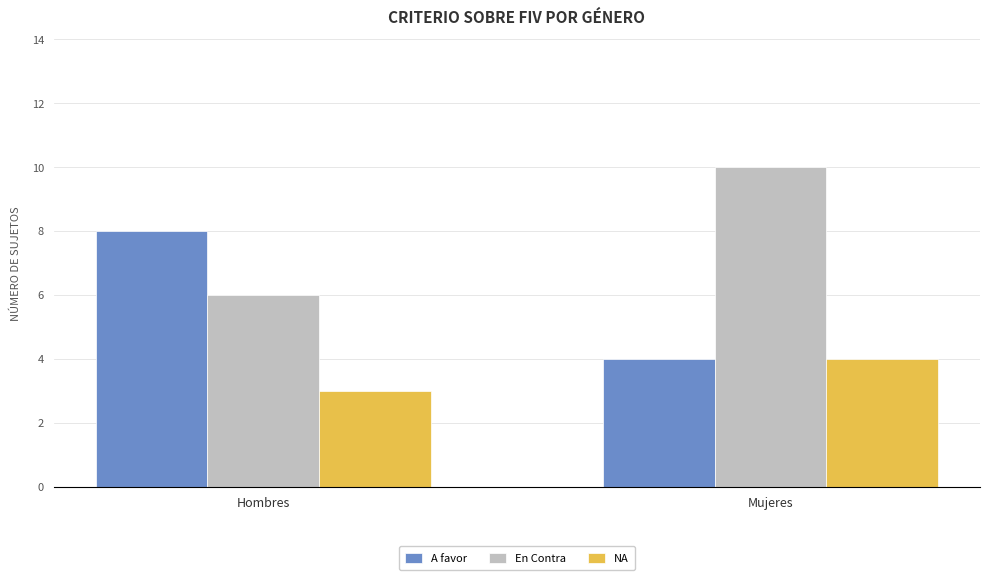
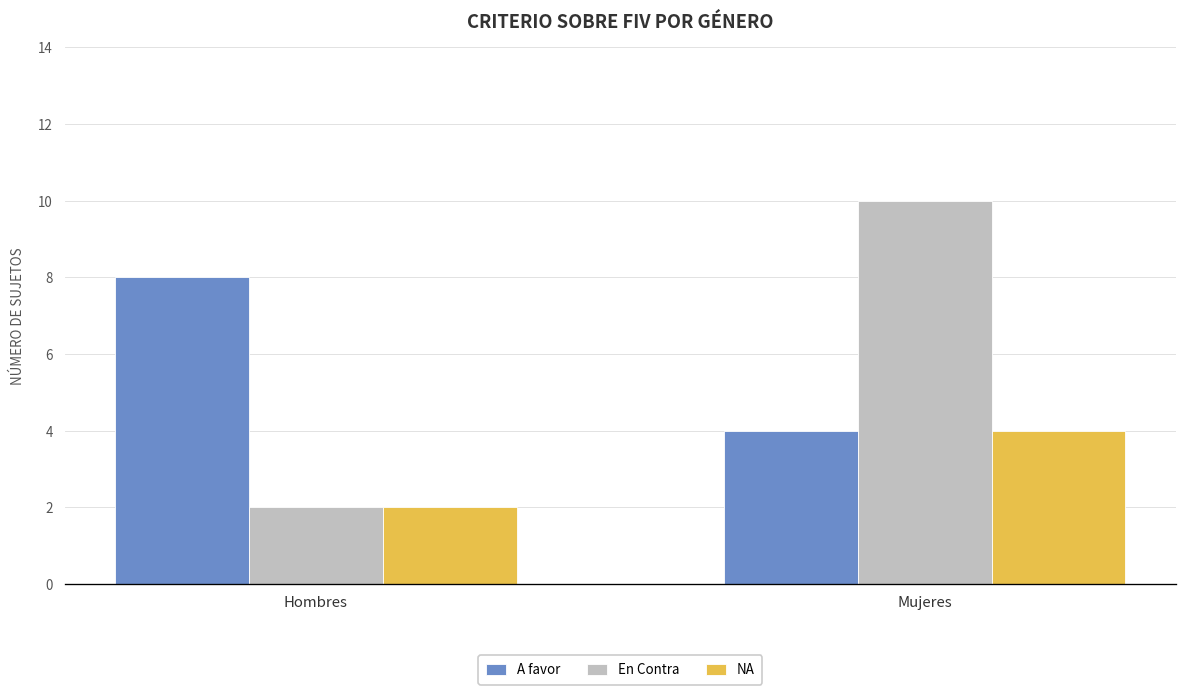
En Contra, Hombres: 6 -> 2
NA, Hombres: 3 -> 2
